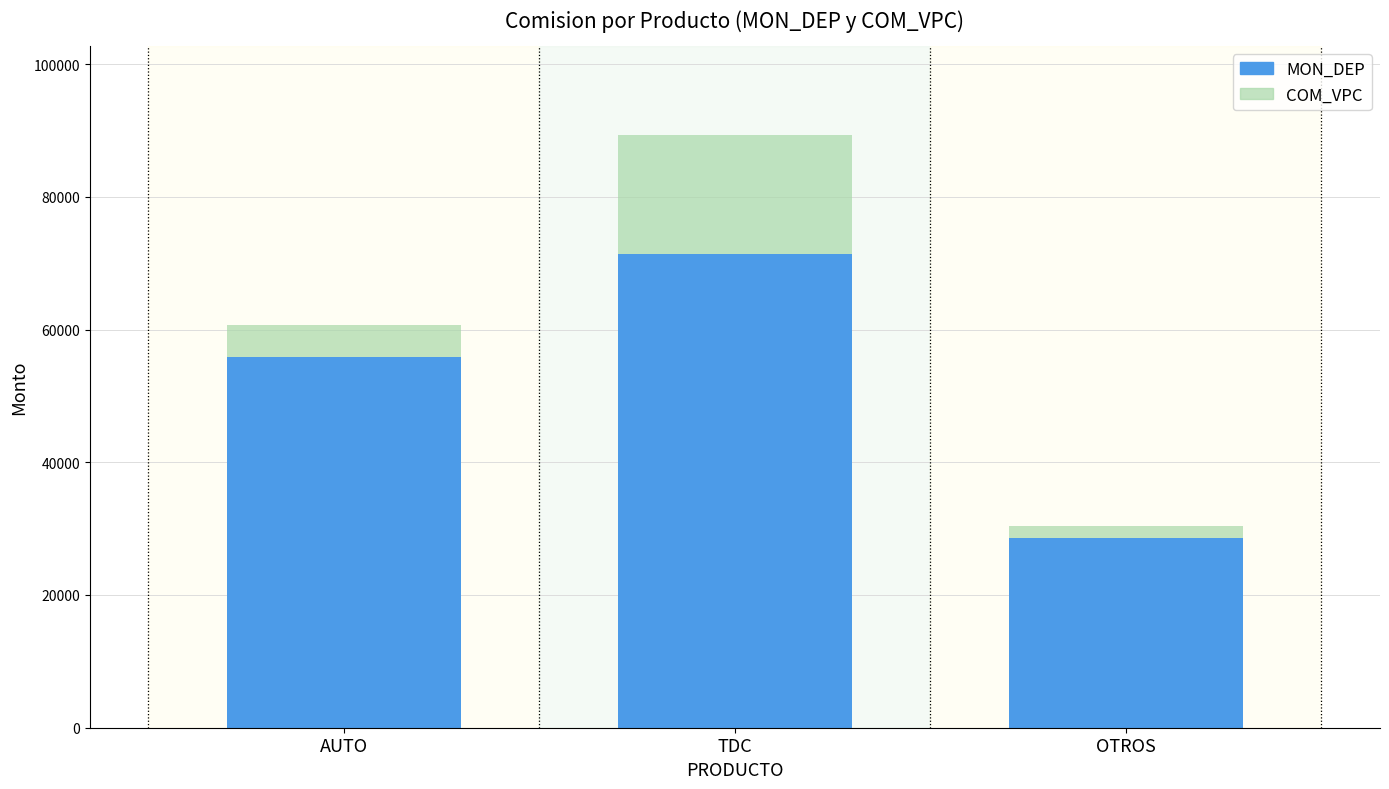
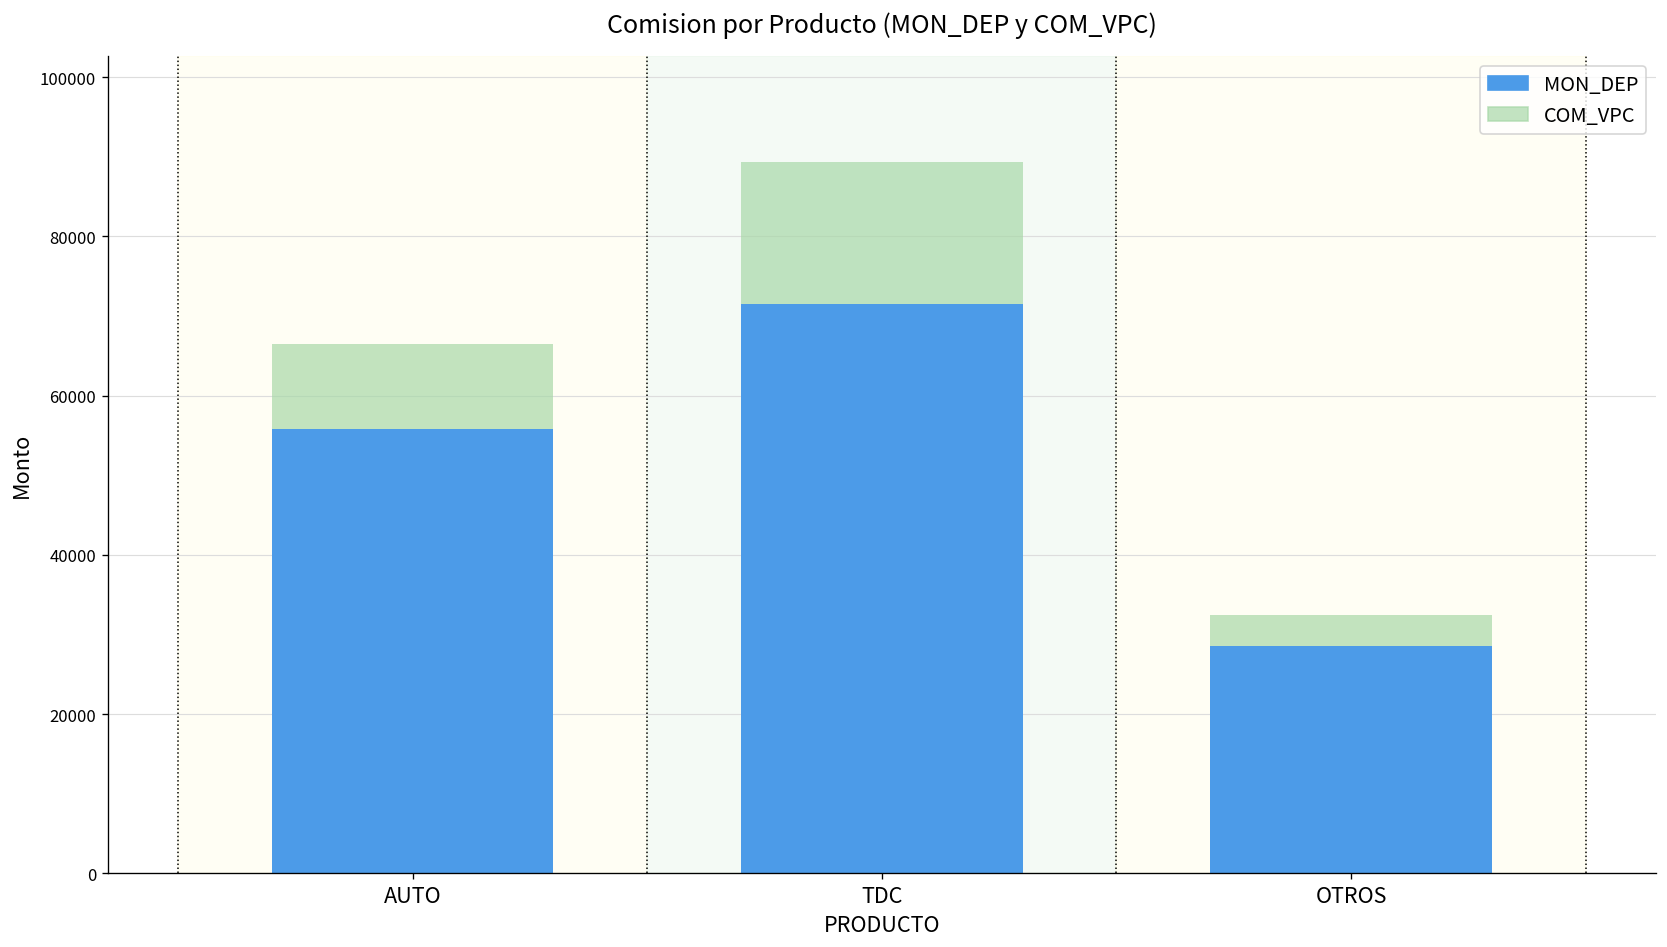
COM_VPC, AUTO: 5000 -> 11000
COM_VPC, OTROS: 2000 -> 4000
